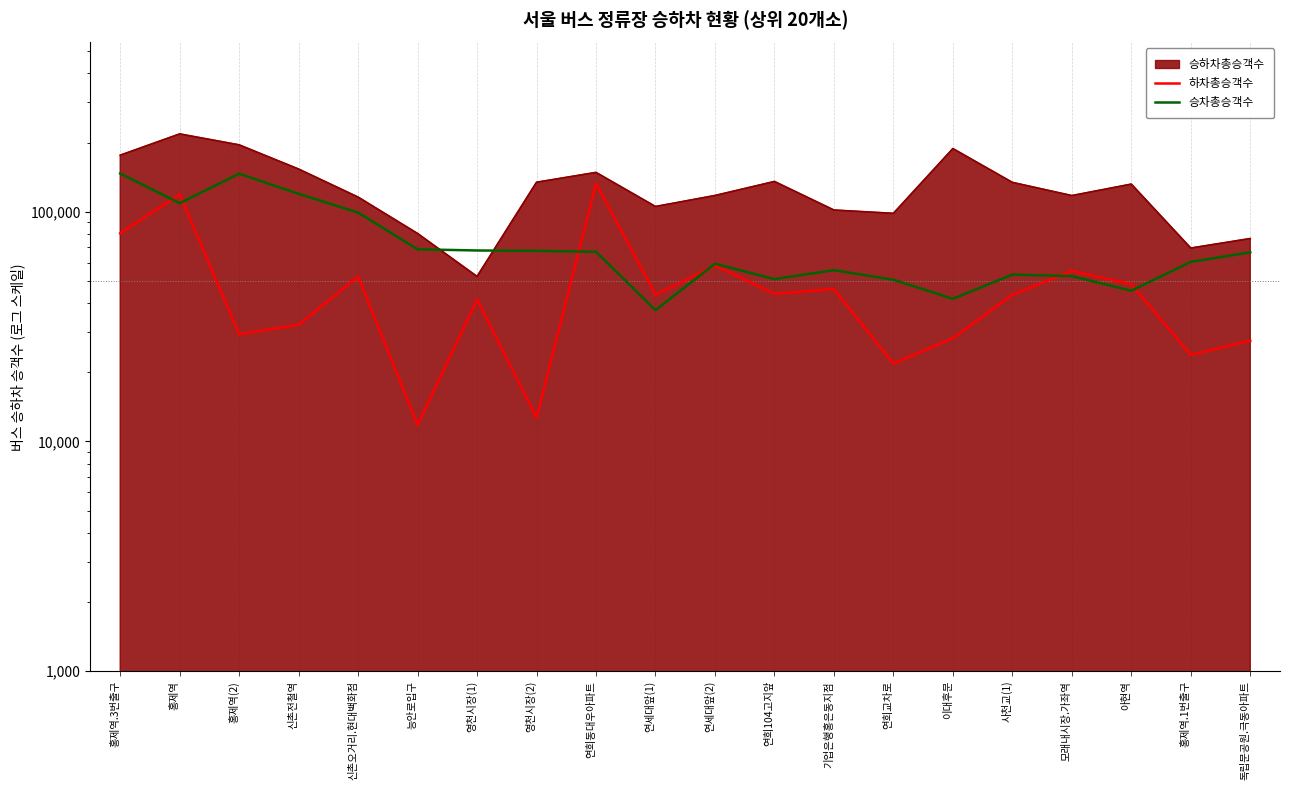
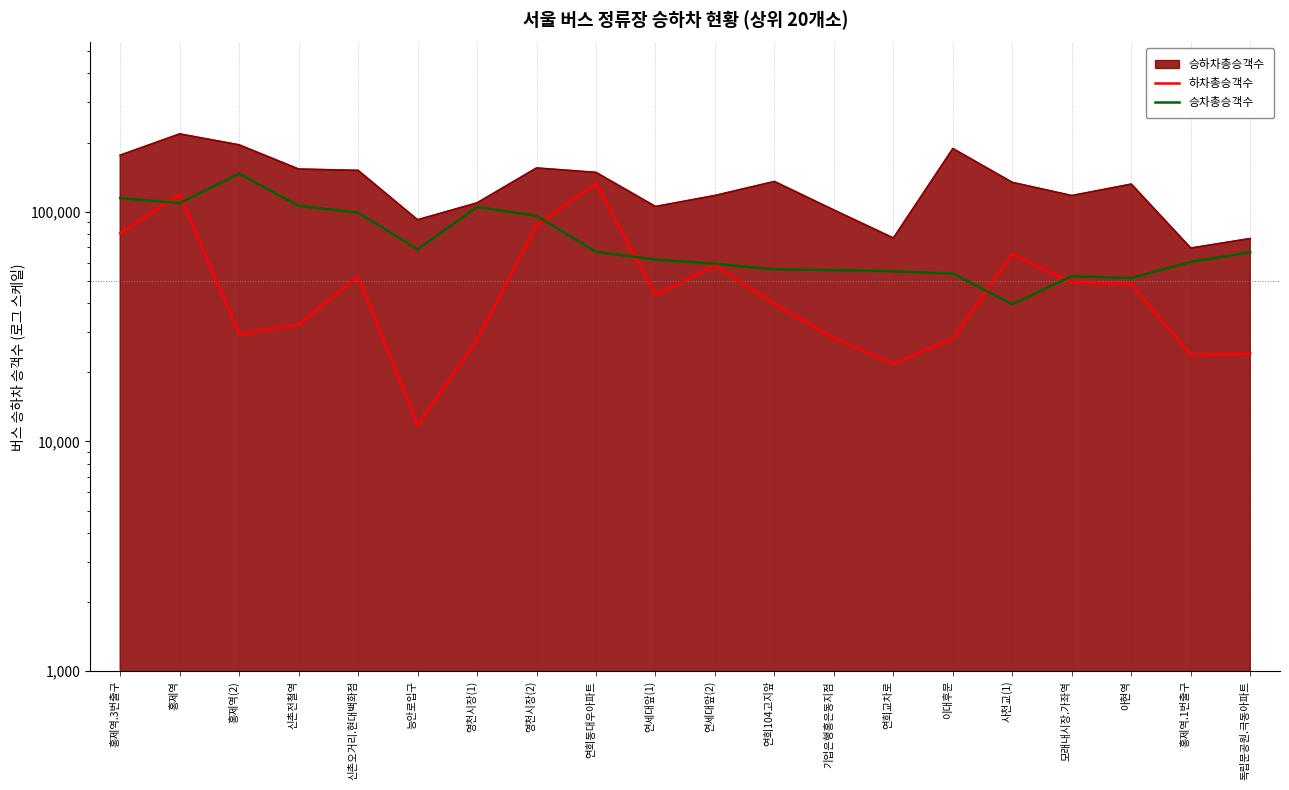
승차총승객수, 홍제역.3번출구: 150,000 -> 110,000
승차총승객수, 신촌전철역: 120,000 -> 110,000
승하차총승객수, 신촌오거리.현대백화점: 120,000 -> 150,000
승하차총승객수, 능안로입구: 80,000 -> 92,000
승하차총승객수, 영천시장(1): 52,000 -> 110,000
하차총승객수, 영천시장(1): 41,000 -> 28,000
승차총승객수, 영천시장(1): 68,000 -> 100,000
승하차총승객수, 영천시장(2): 130,000 -> 160,000
하차총승객수, 영천시장(2): 13,000 -> 88,000
승차총승객수, 영천시장(2): 68,000 -> 96,000
승차총승객수, 연세대앞(1): 37,000 -> 62,000
하차총승객수, 연희104고지앞: 44,000 -> 40,000
승차총승객수, 연희104고지앞: 51,000 -> 56,000
하차총승객수, 기업은행홍은동지점: 46,000 -> 28,000
승하차총승객수, 연희교차로: 98,000 -> 77,000
승차총승객수, 연희교차로: 51,000 -> 55,000
승차총승객수, 이대후문: 42,000 -> 54,000
하차총승객수, 사천교(1): 43,000 -> 65,000
승차총승객수, 사천교(1): 53,000 -> 40,000
하차총승객수, 모래내시장.가좌역: 55,000 -> 49,000
승차총승객수, 아현역: 45,000 -> 51,000
하차총승객수, 독립문공원.극동아파트: 27,000 -> 24,000
